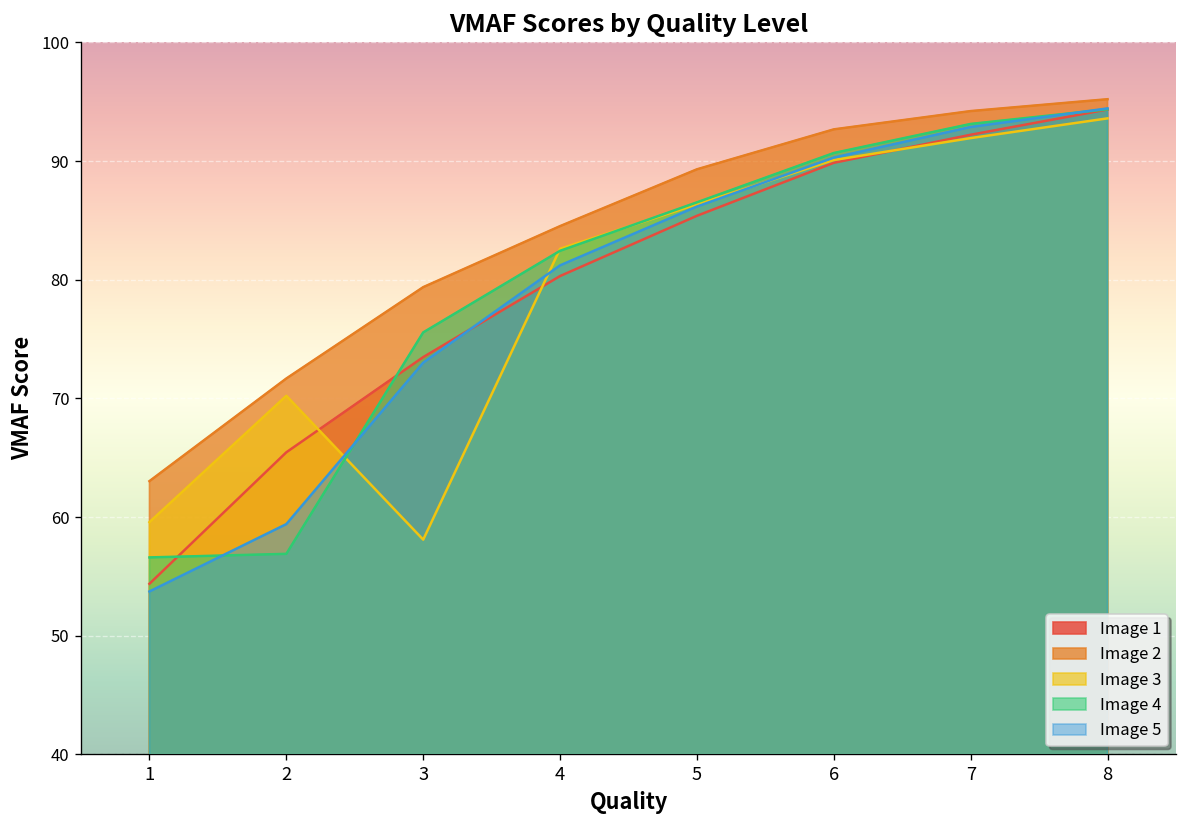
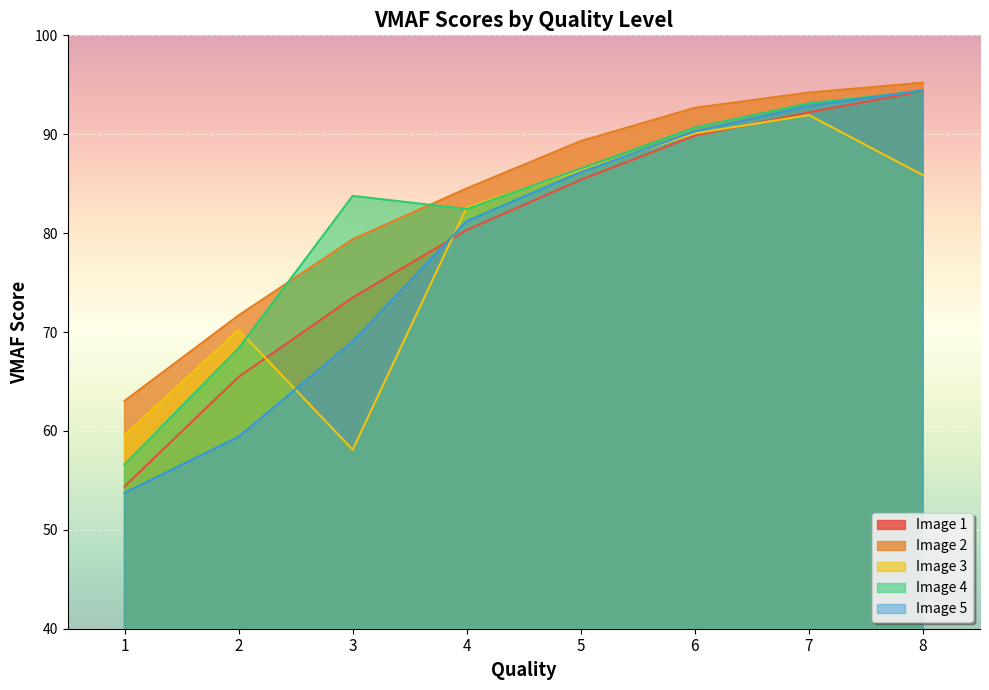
Image 4, 2: 57 -> 68
Image 4, 3: 76 -> 84
Image 5, 3: 73 -> 69
Image 3, 8: 94 -> 86
